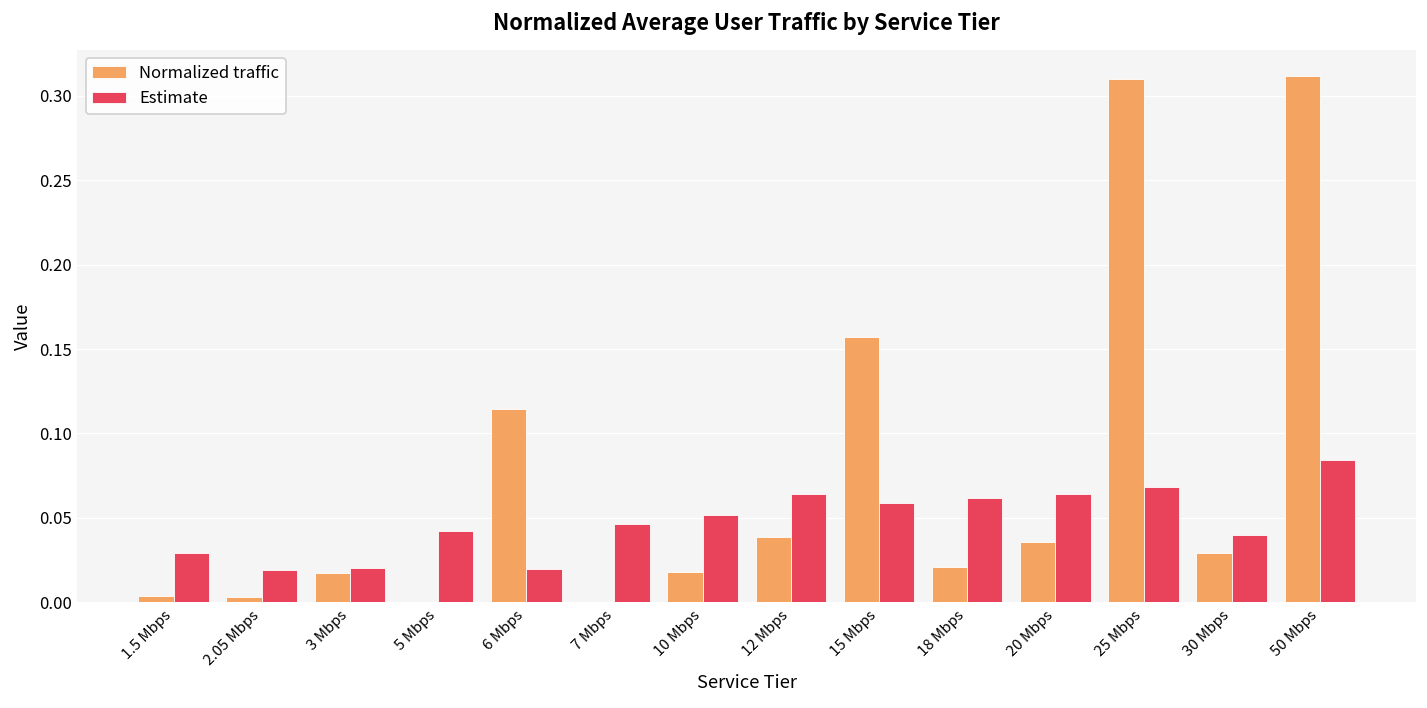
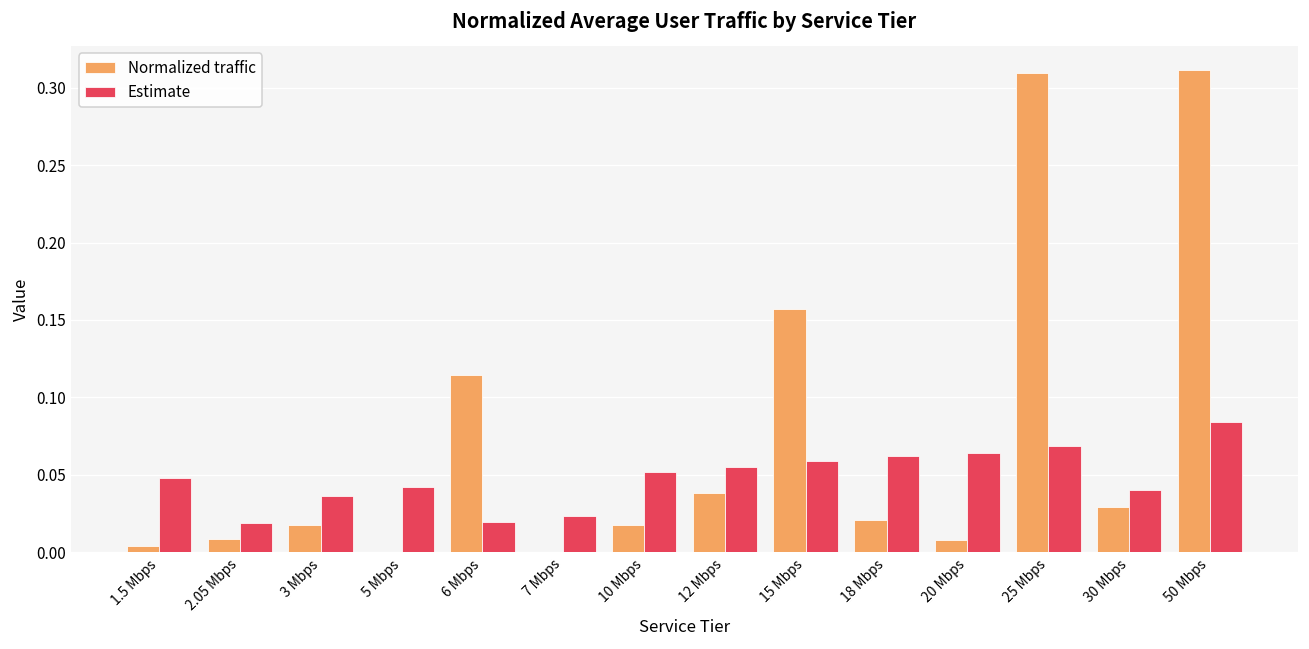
Estimate, 1.5 Mbps: 0.029 -> 0.048
Normalized traffic, 2.05 Mbps: 0.003 -> 0.009
Estimate, 3 Mbps: 0.021 -> 0.036
Estimate, 7 Mbps: 0.047 -> 0.024
Estimate, 12 Mbps: 0.064 -> 0.055
Normalized traffic, 20 Mbps: 0.036 -> 0.008
